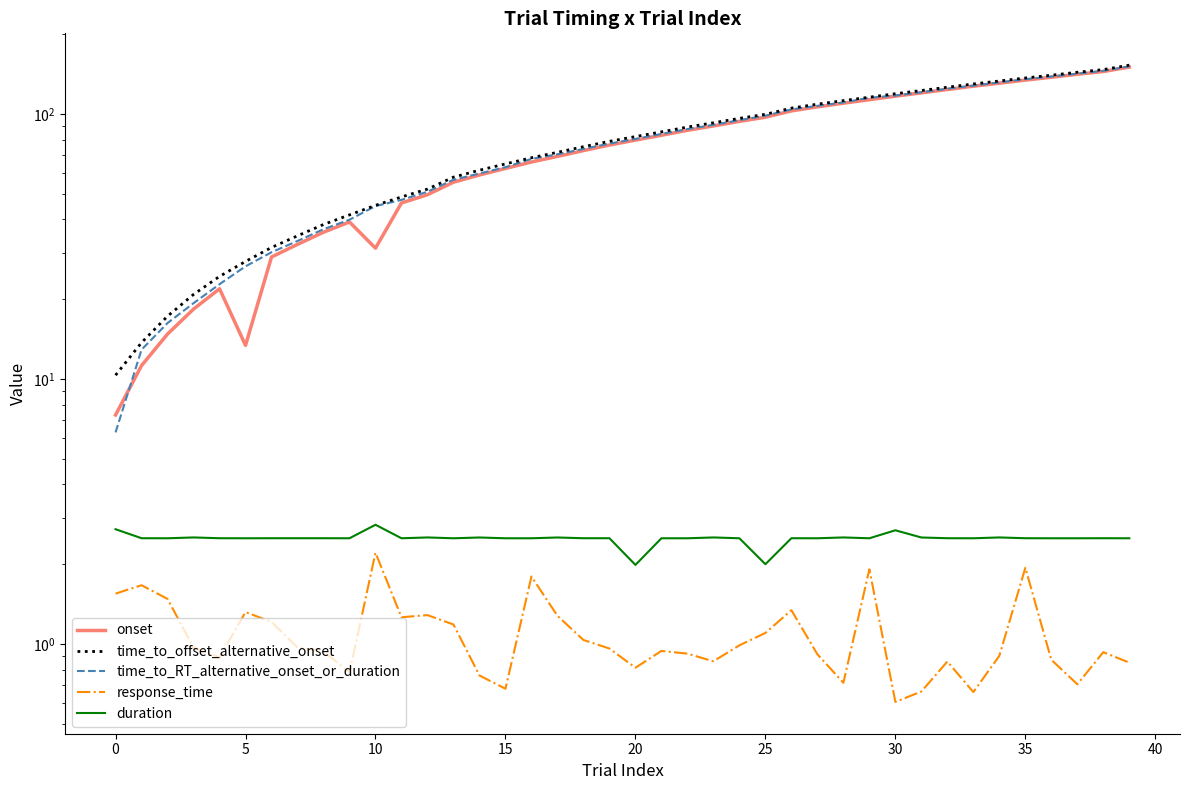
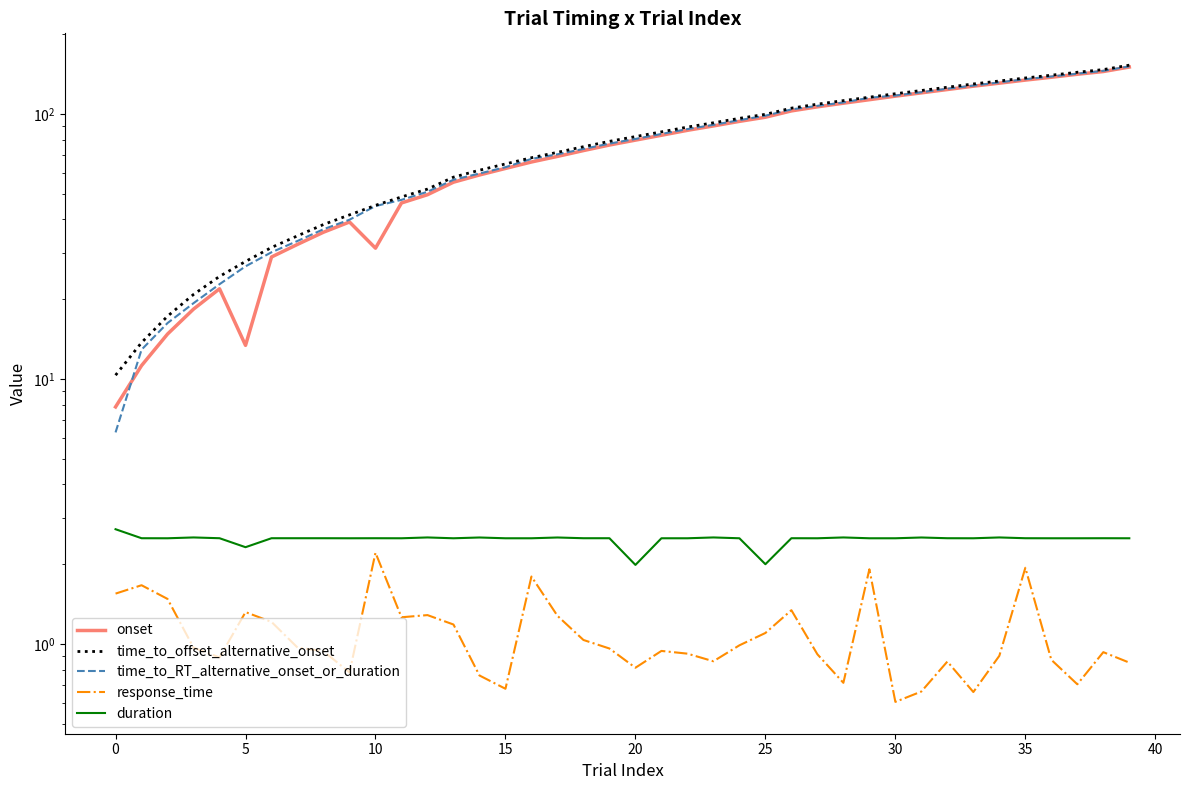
onset, 0: 7.3 -> 7.8
duration, 5: 2.5 -> 2.3
duration, 10: 2.8 -> 2.5
duration, 30: 2.7 -> 2.5
